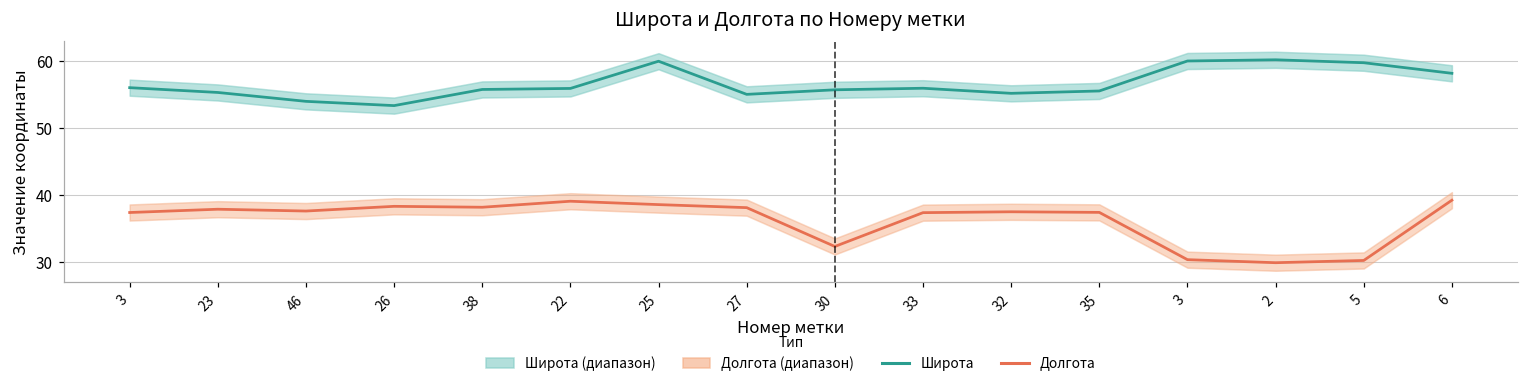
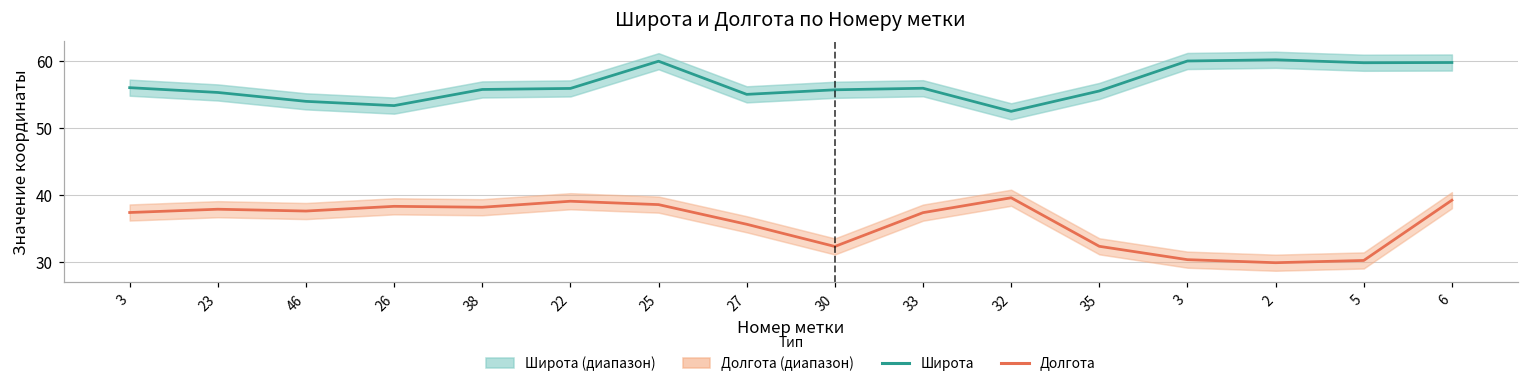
Долгота, 27: 38 -> 36
Долгота, 32: 37 -> 40
Широта, 32: 55 -> 52
Долгота, 35: 37 -> 32
Широта, 6: 58 -> 60
